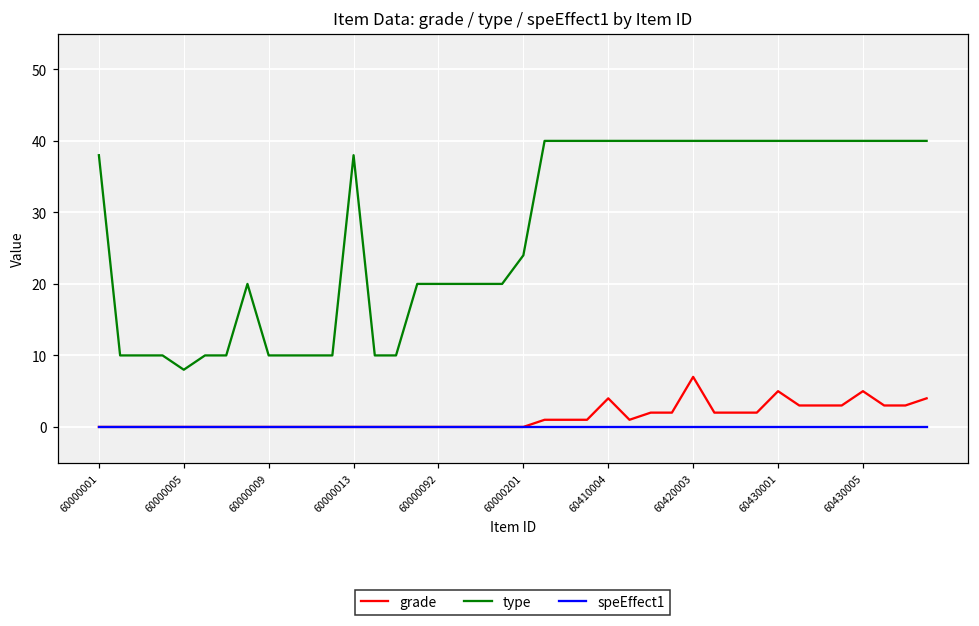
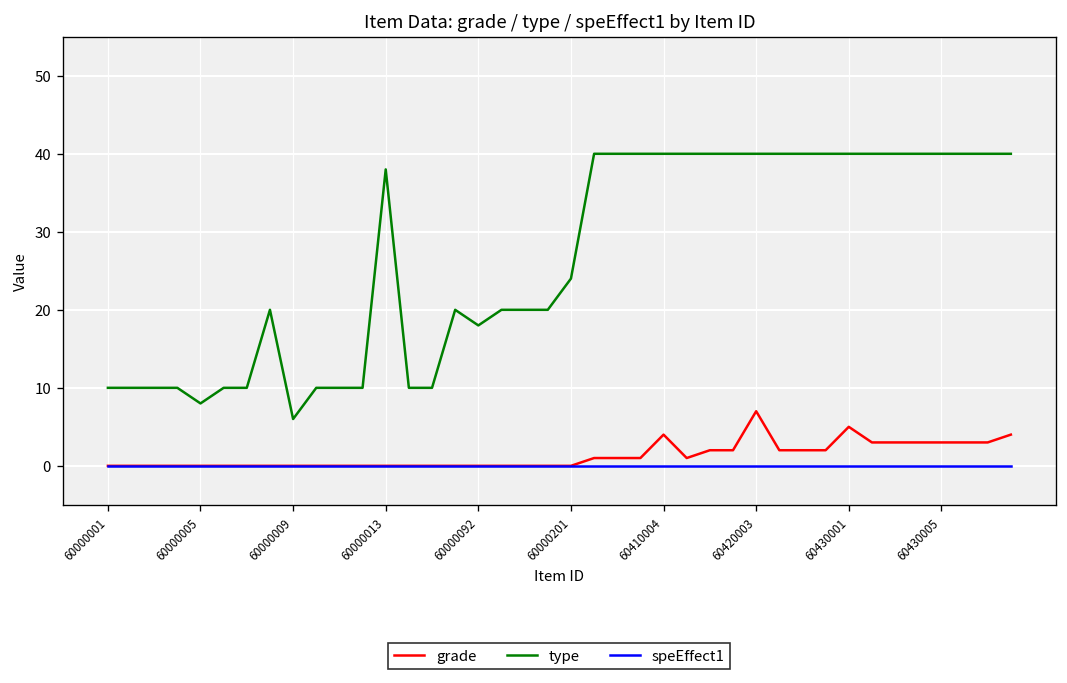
type, 60000001: 38 -> 10
type, 60000009: 10 -> 6
type, 60000092: 20 -> 18
grade, 60430005: 5 -> 3
